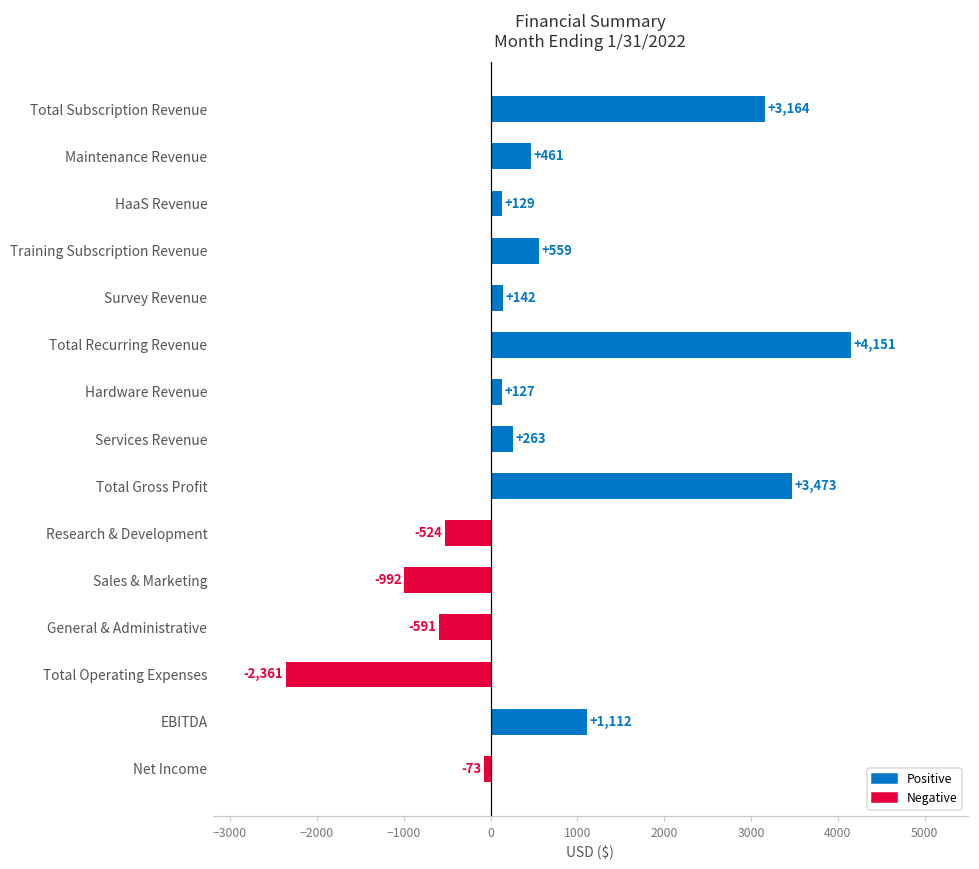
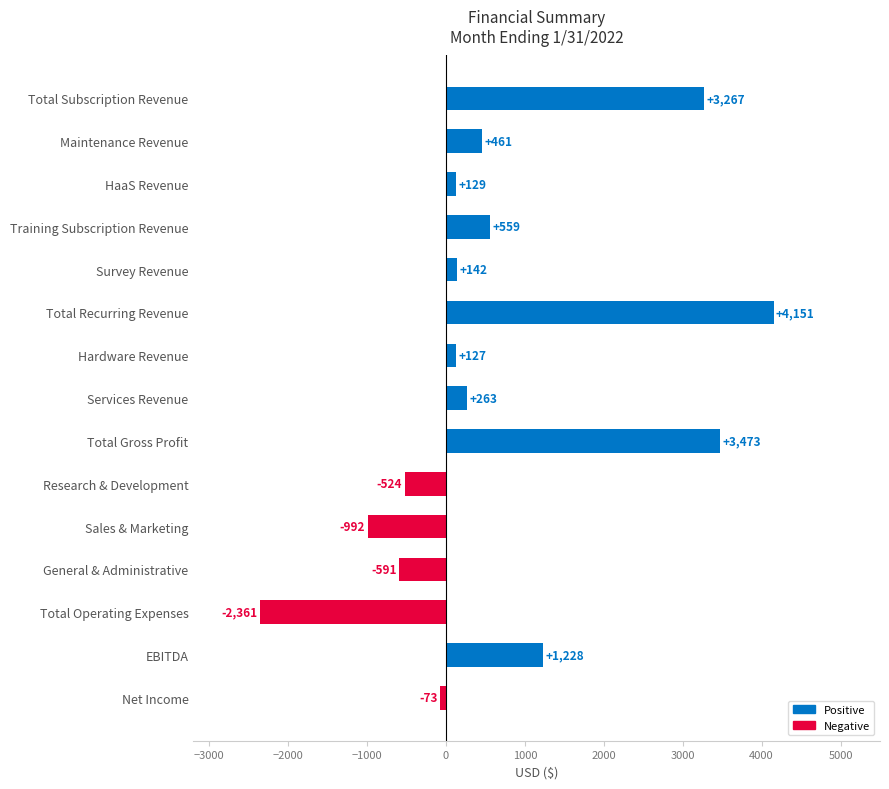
Total Subscription Revenue: +3,164 -> +3,267
EBITDA: +1,112 -> +1,228
